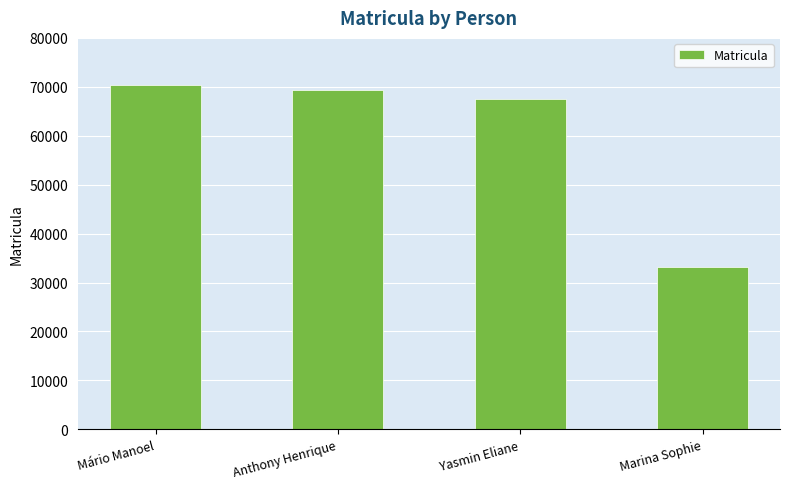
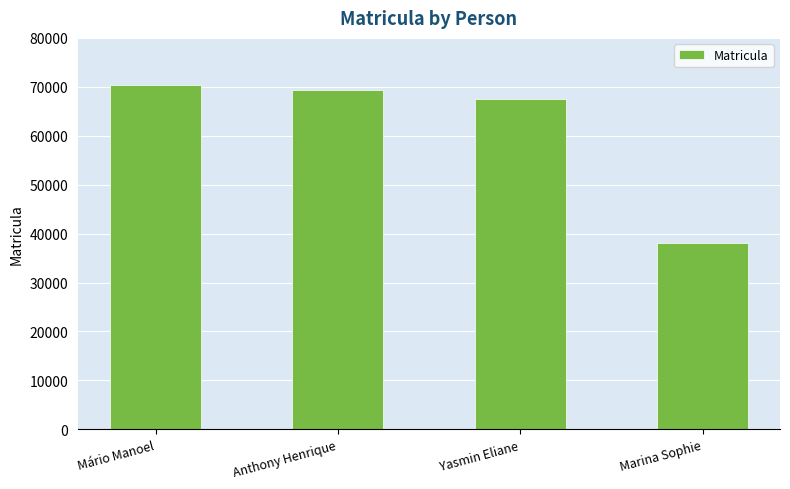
Marina Sophie: 33000 -> 38000
